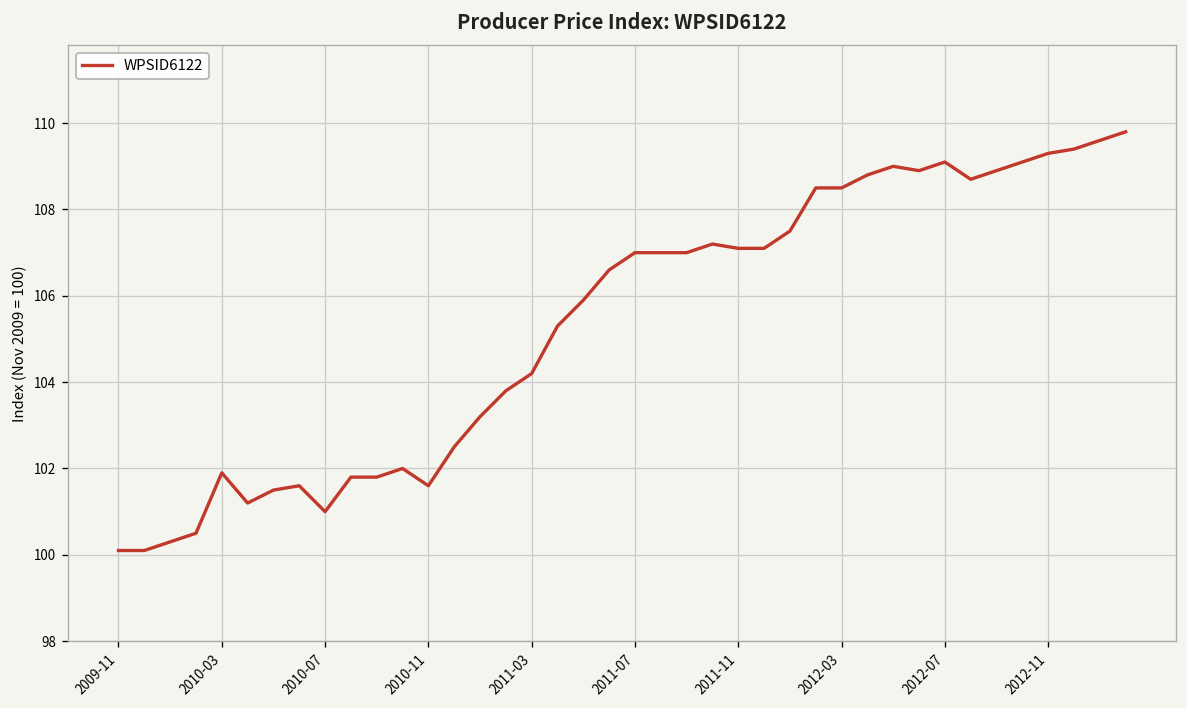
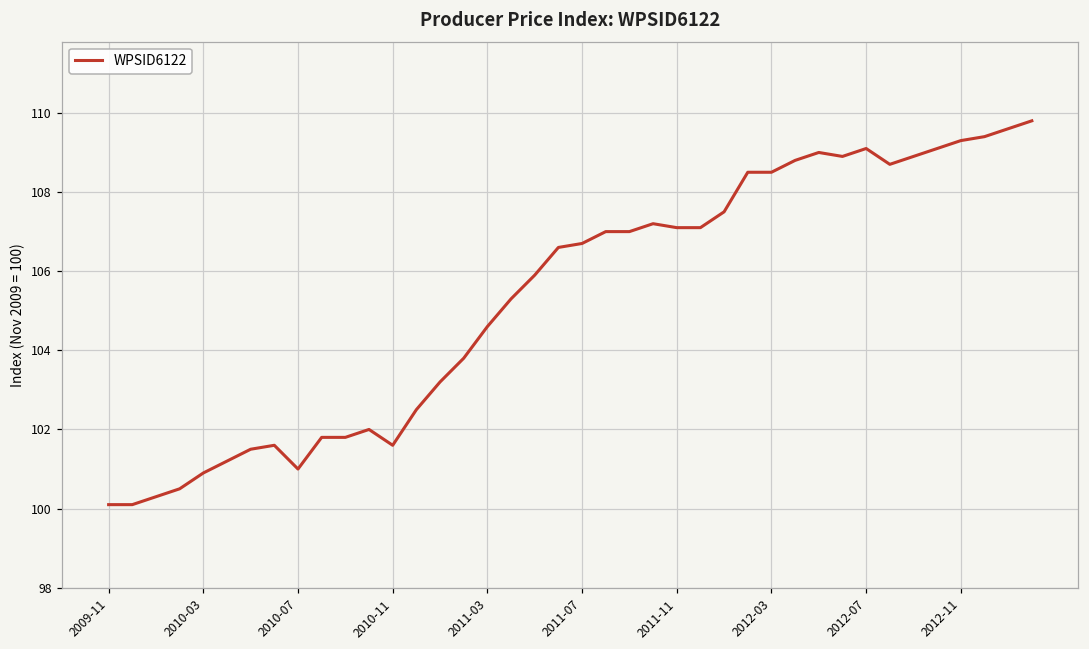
2010-03: 101.9 -> 100.9
2011-03: 104.2 -> 104.6
2011-07: 107.0 -> 106.7
